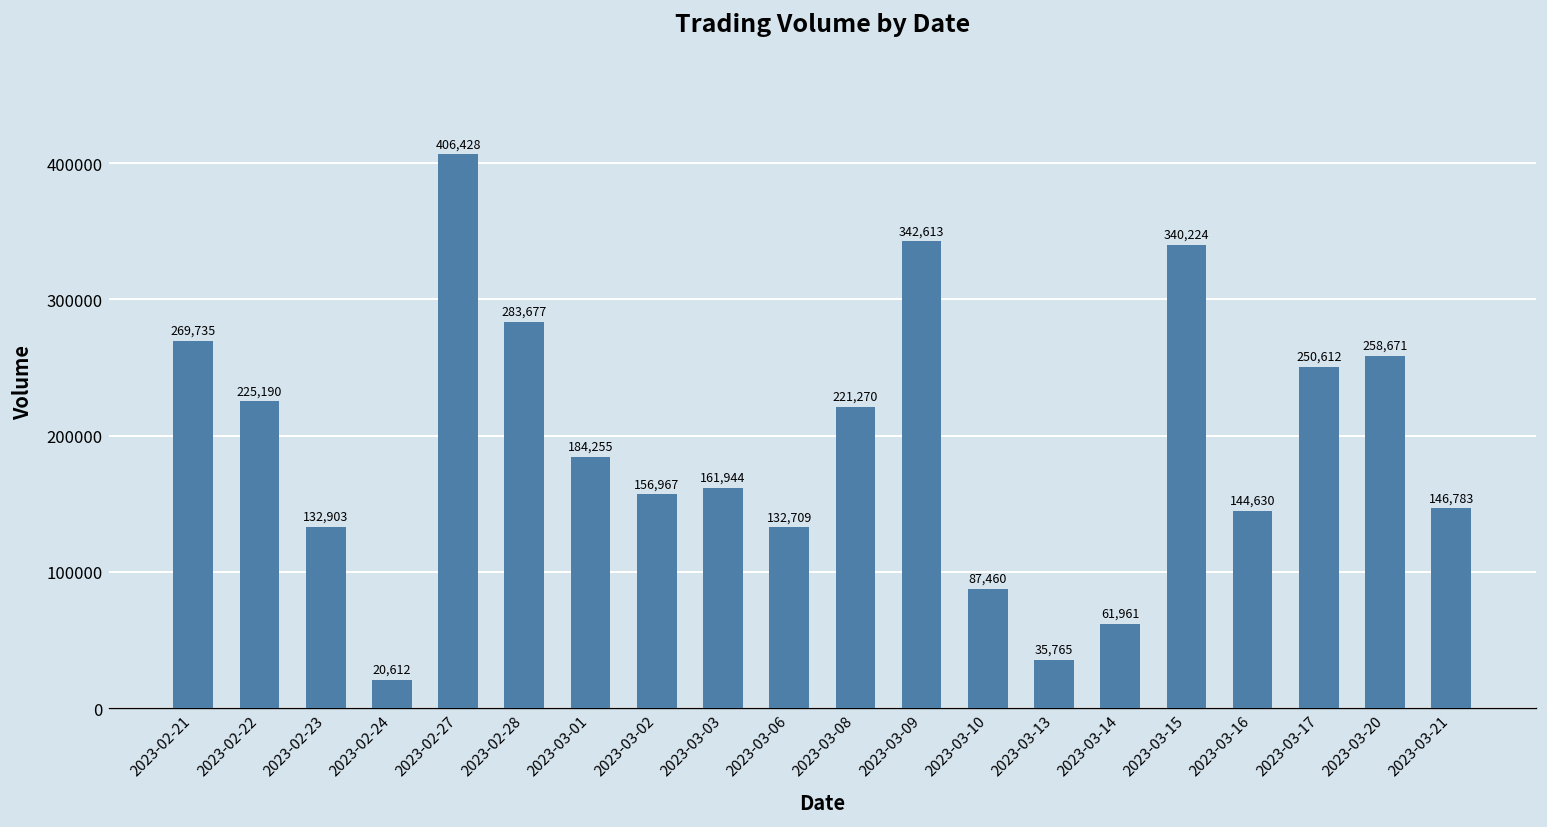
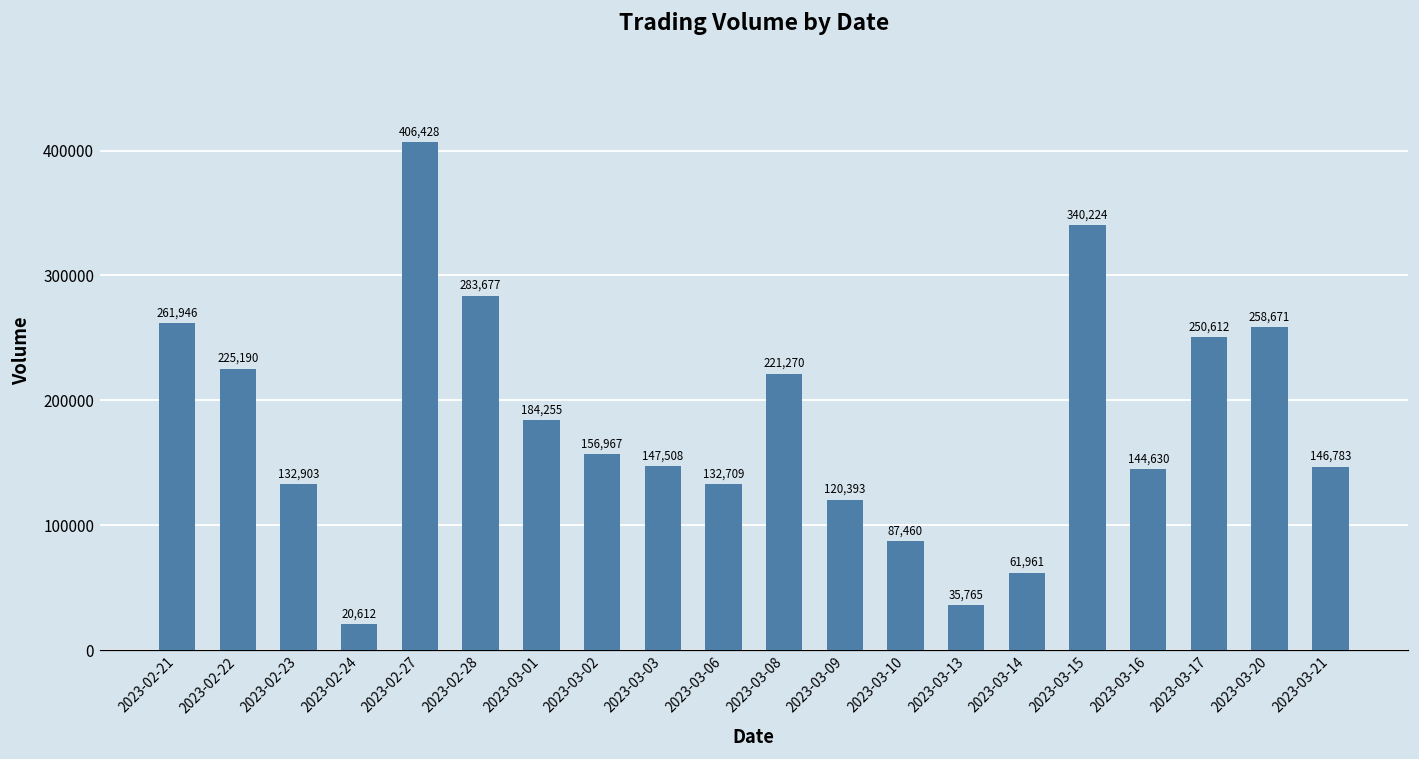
2023-02-21: 269,735 -> 261,946
2023-03-03: 161,944 -> 147,508
2023-03-09: 342,613 -> 120,393
